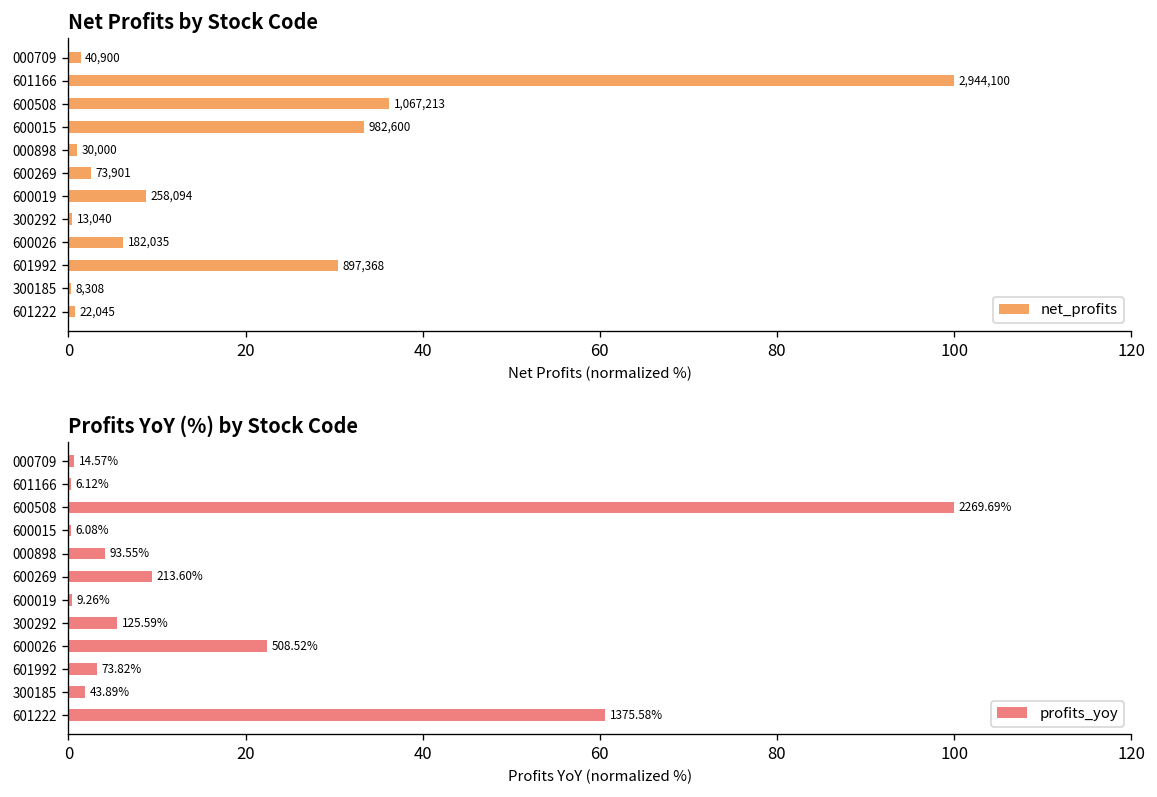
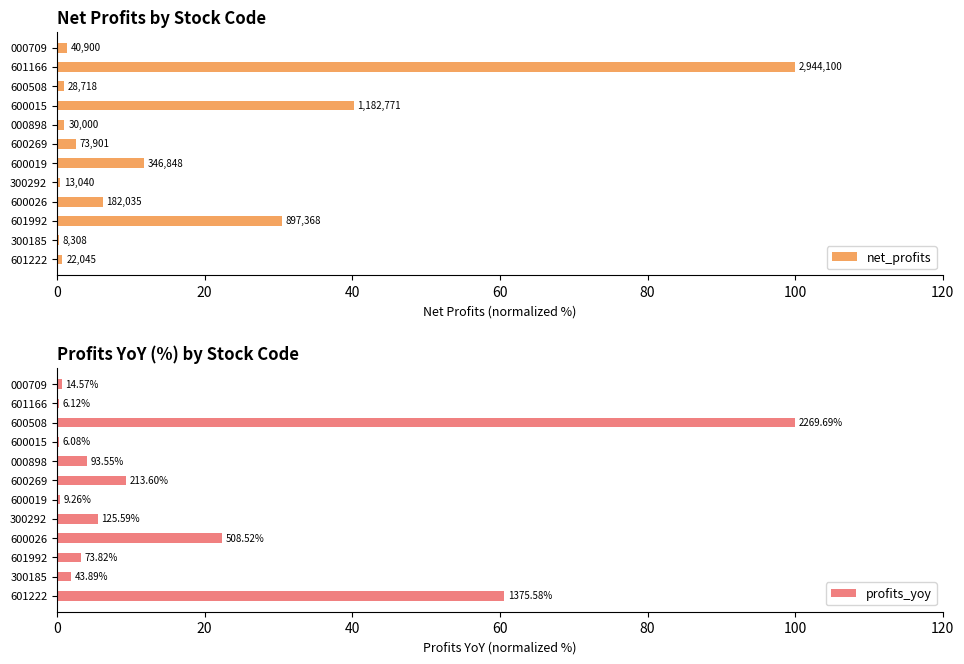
Net Profits by Stock Code, 600508: 1,067,213 -> 28,718
Net Profits by Stock Code, 600015: 982,600 -> 1,182,771
Net Profits by Stock Code, 600019: 258,094 -> 346,848
